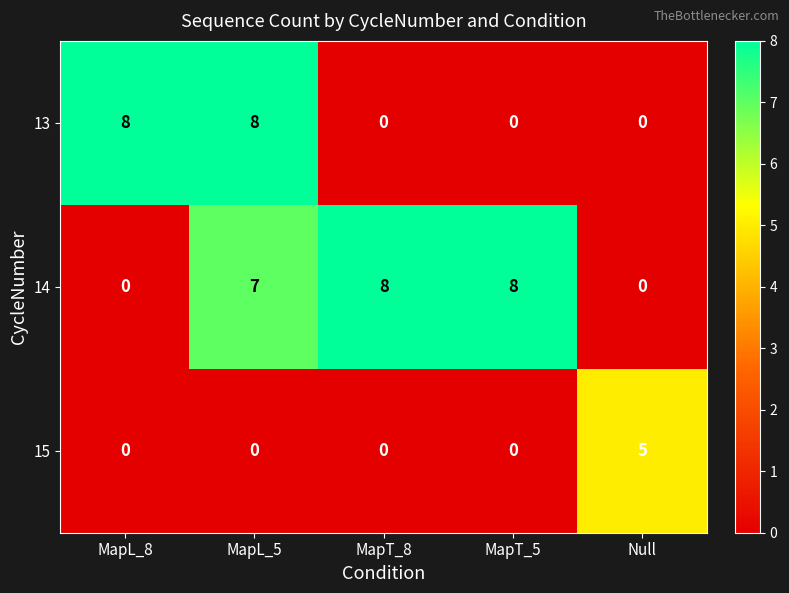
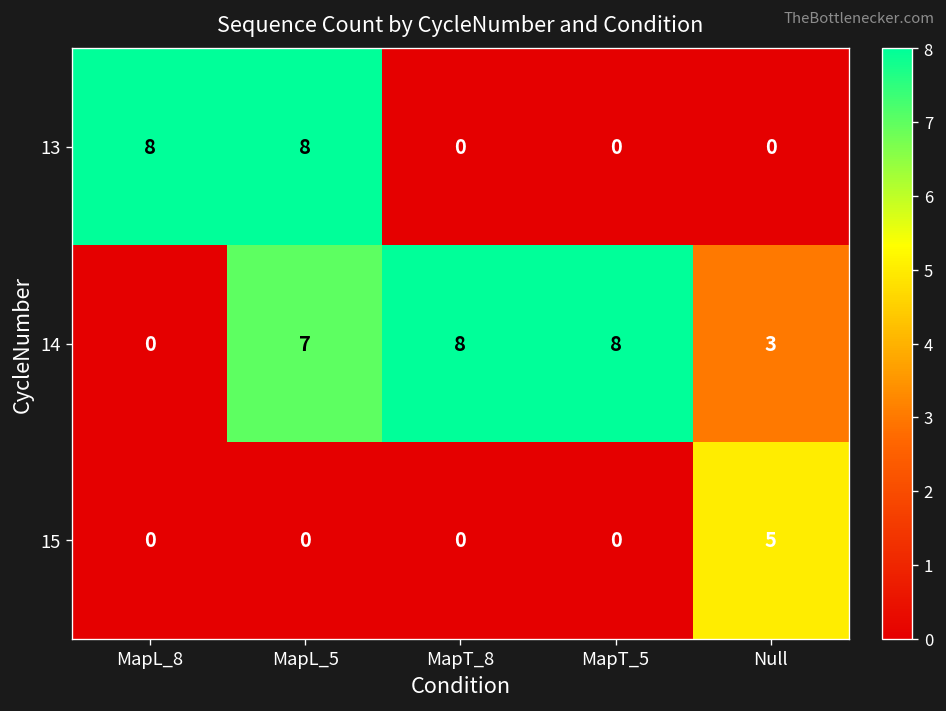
14, Null: 0 -> 3
